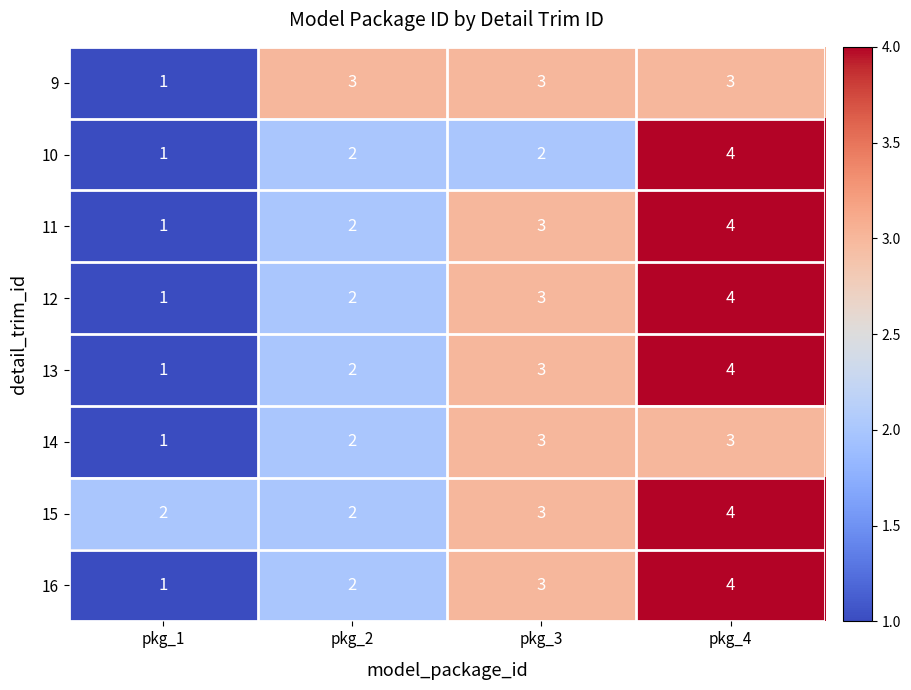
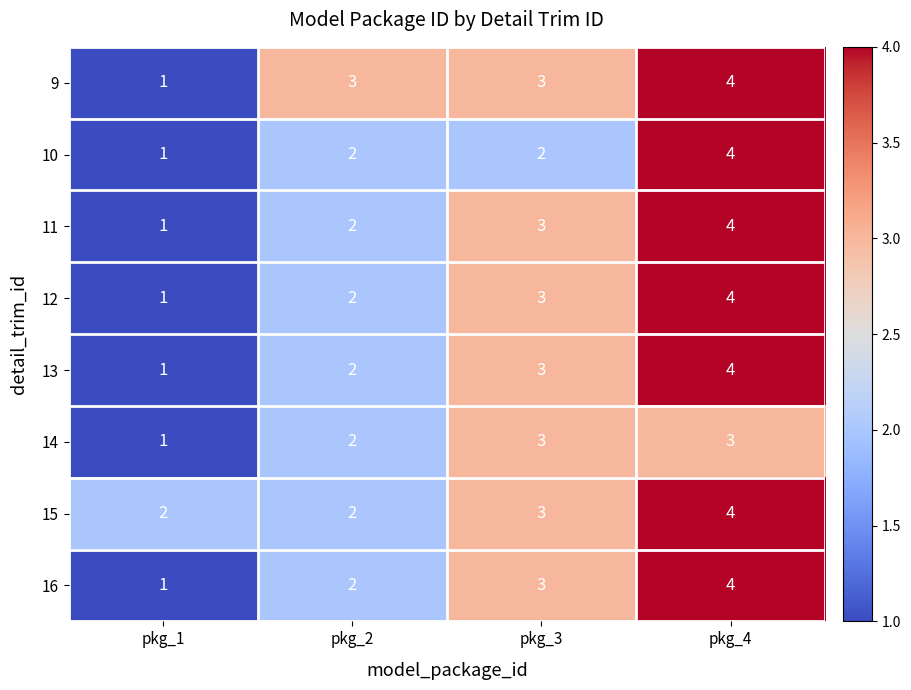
9, pkg_4: 3 -> 4
